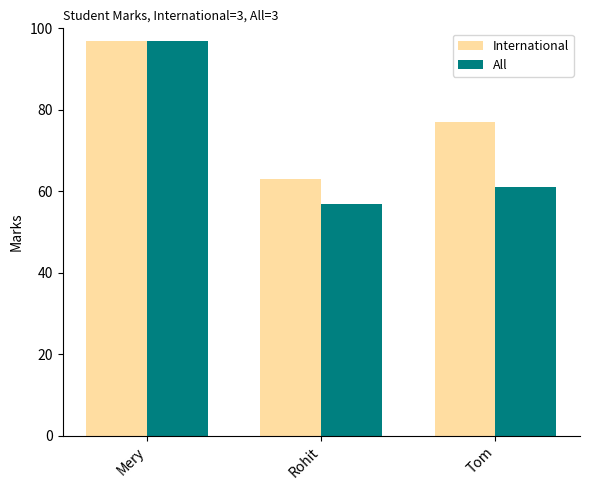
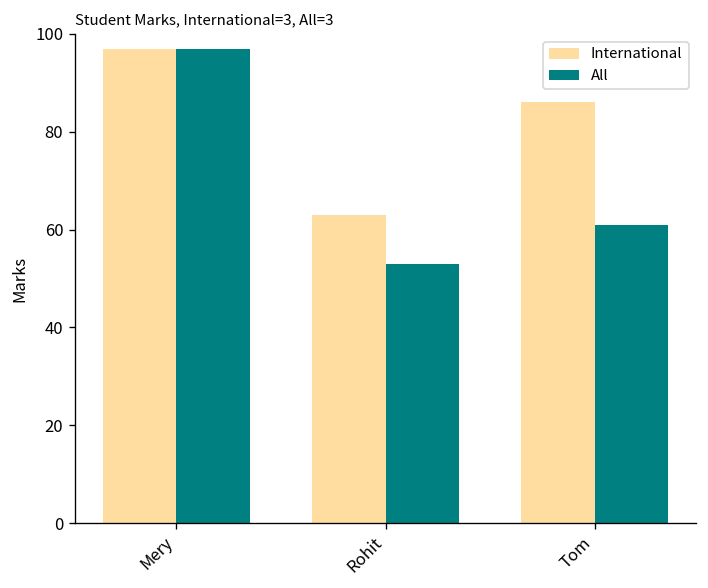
All, Rohit: 57 -> 53
International, Tom: 77 -> 86
